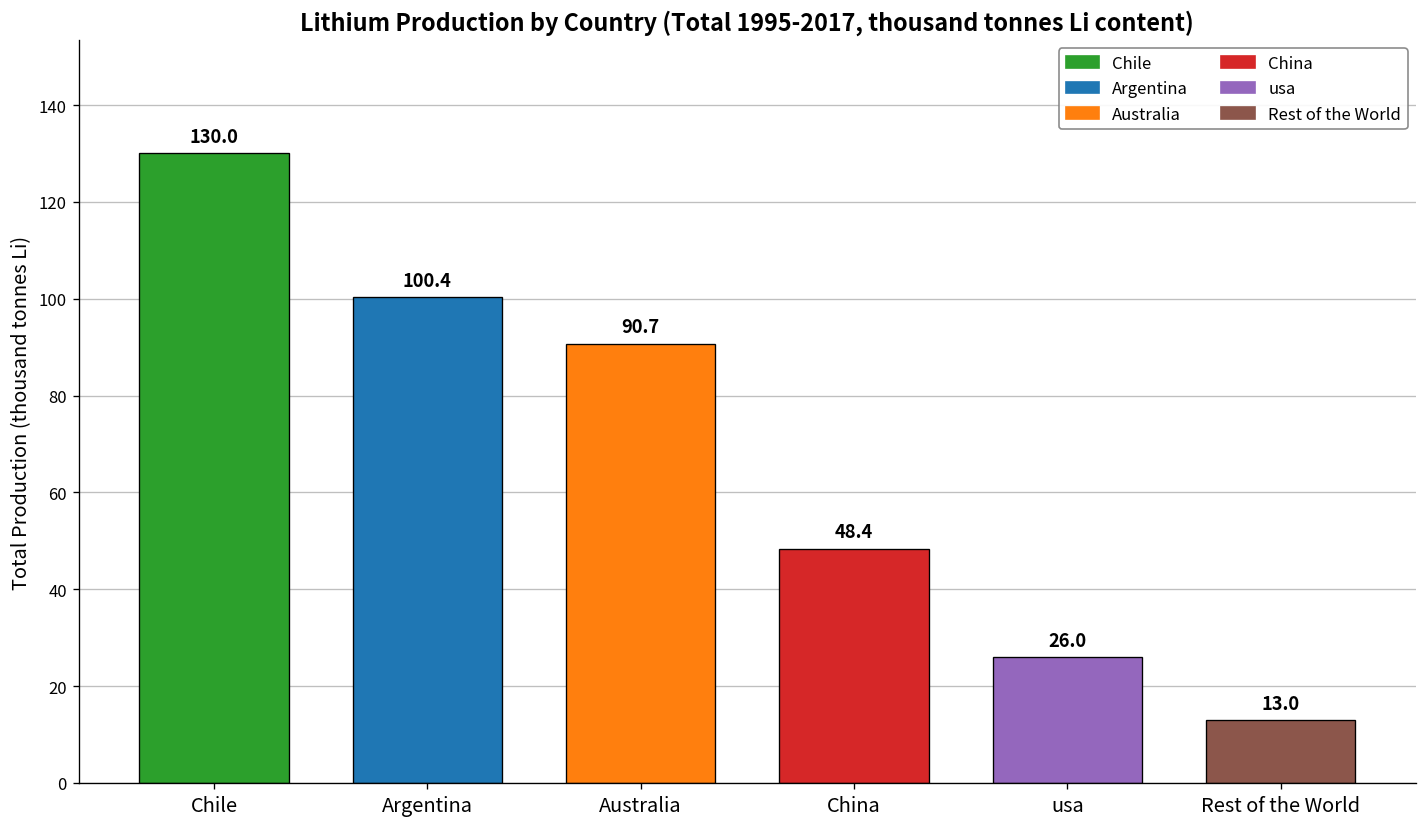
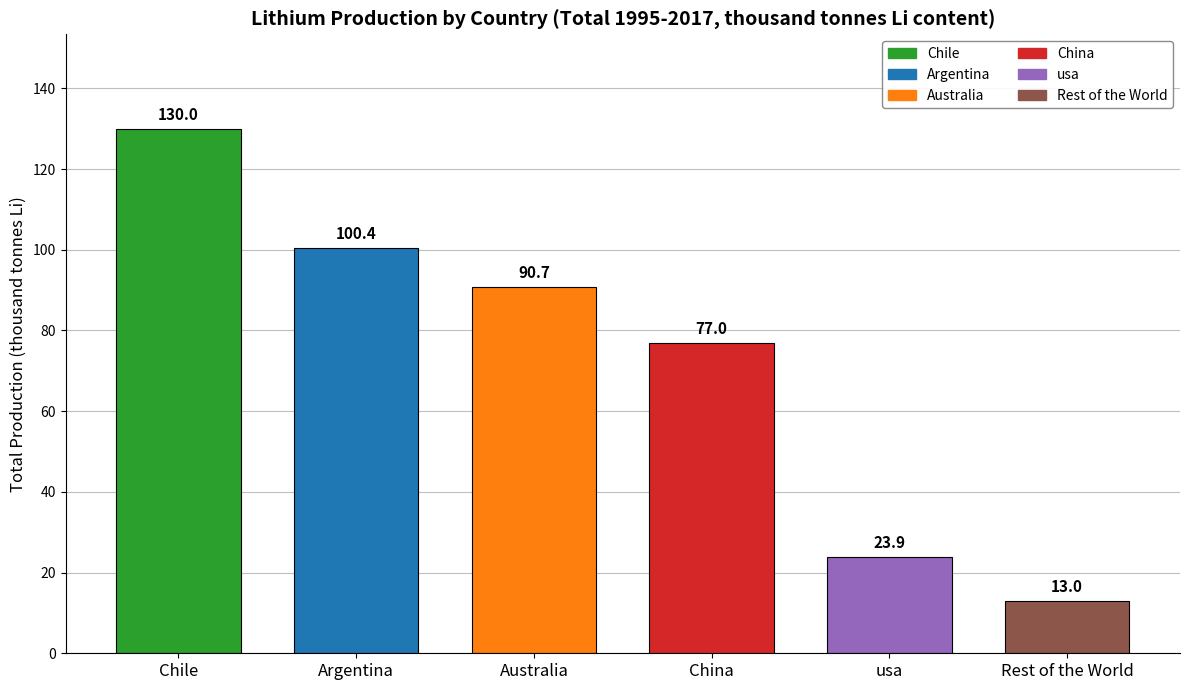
China: 48.4 -> 77.0
usa: 26.0 -> 23.9
